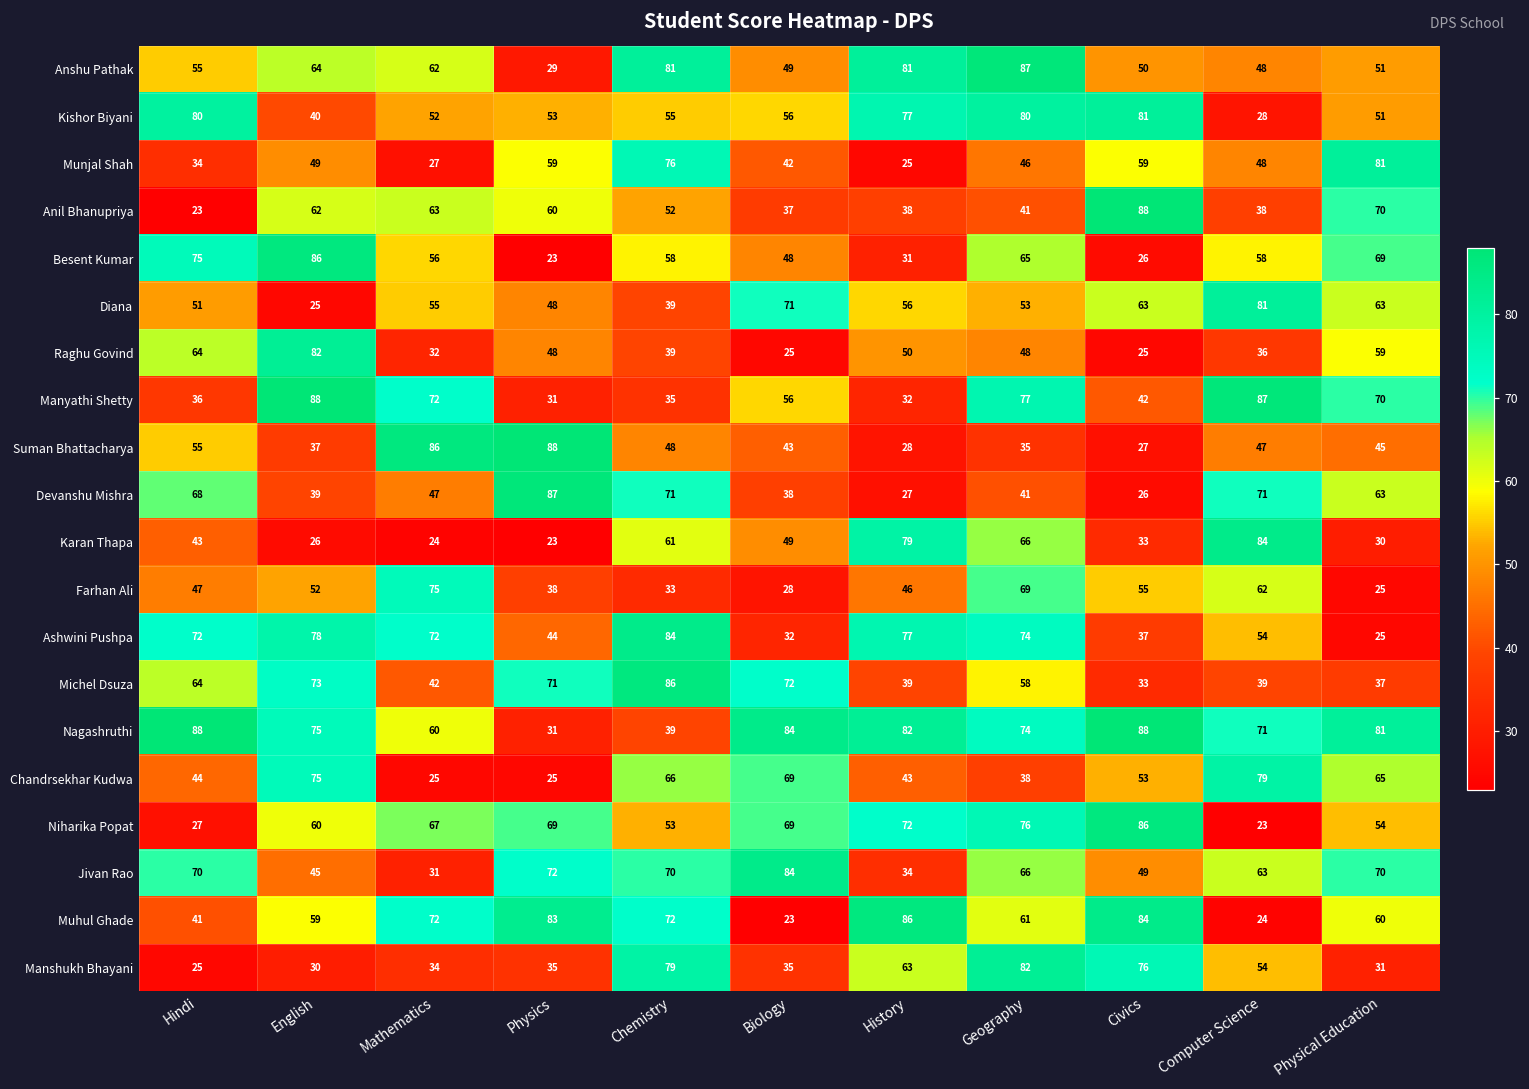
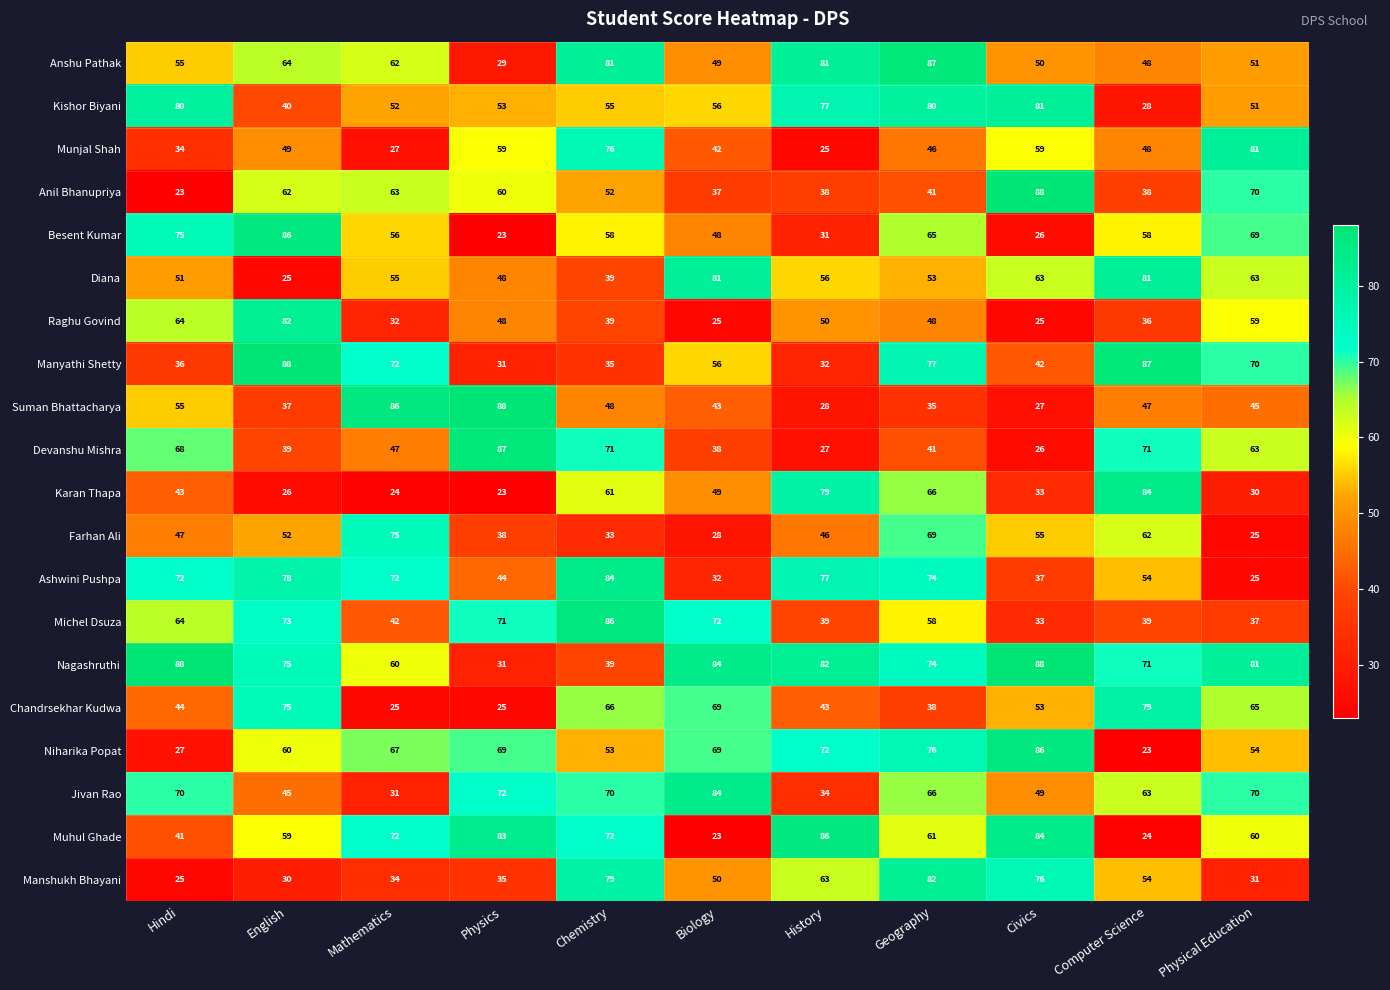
Diana, Biology: 71 -> 81
Manshukh Bhayani, Biology: 35 -> 50
